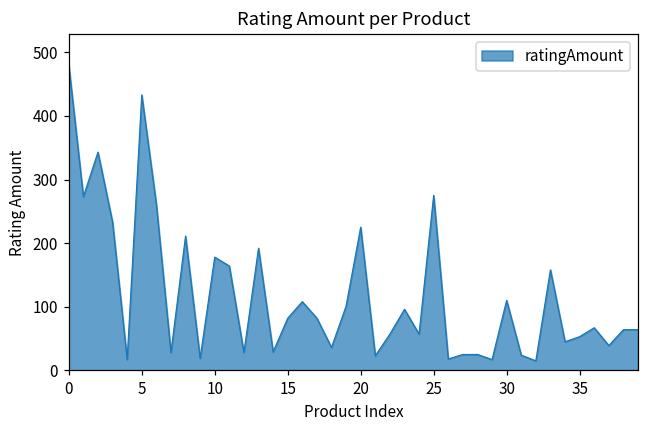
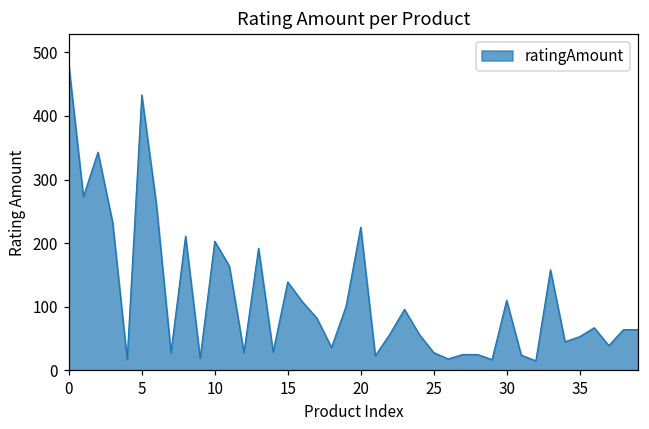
10: 180 -> 200
15: 80 -> 140
25: 280 -> 30
